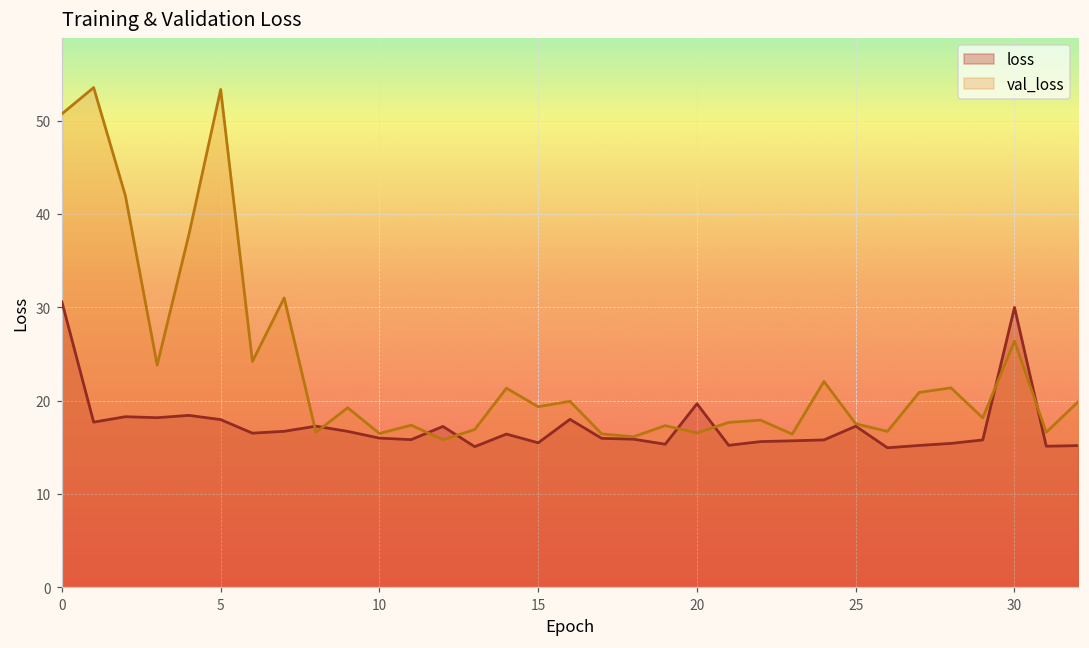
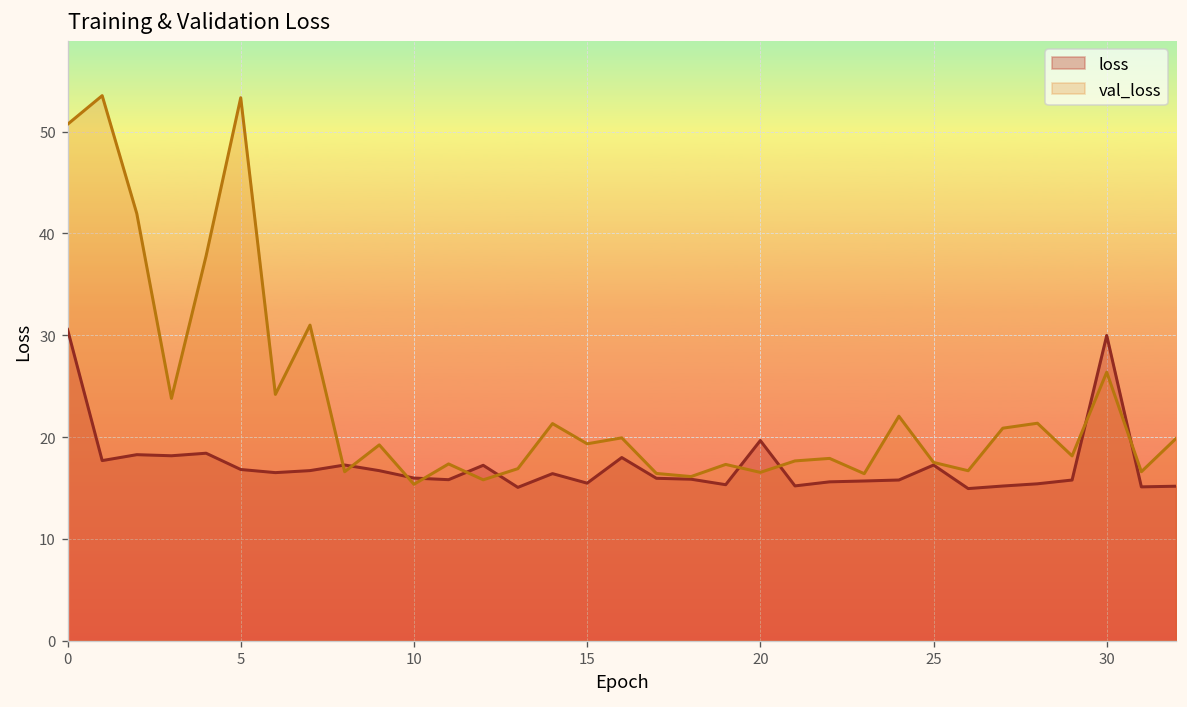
loss, 5: 18 -> 17
val_loss, 10: 16 -> 15
